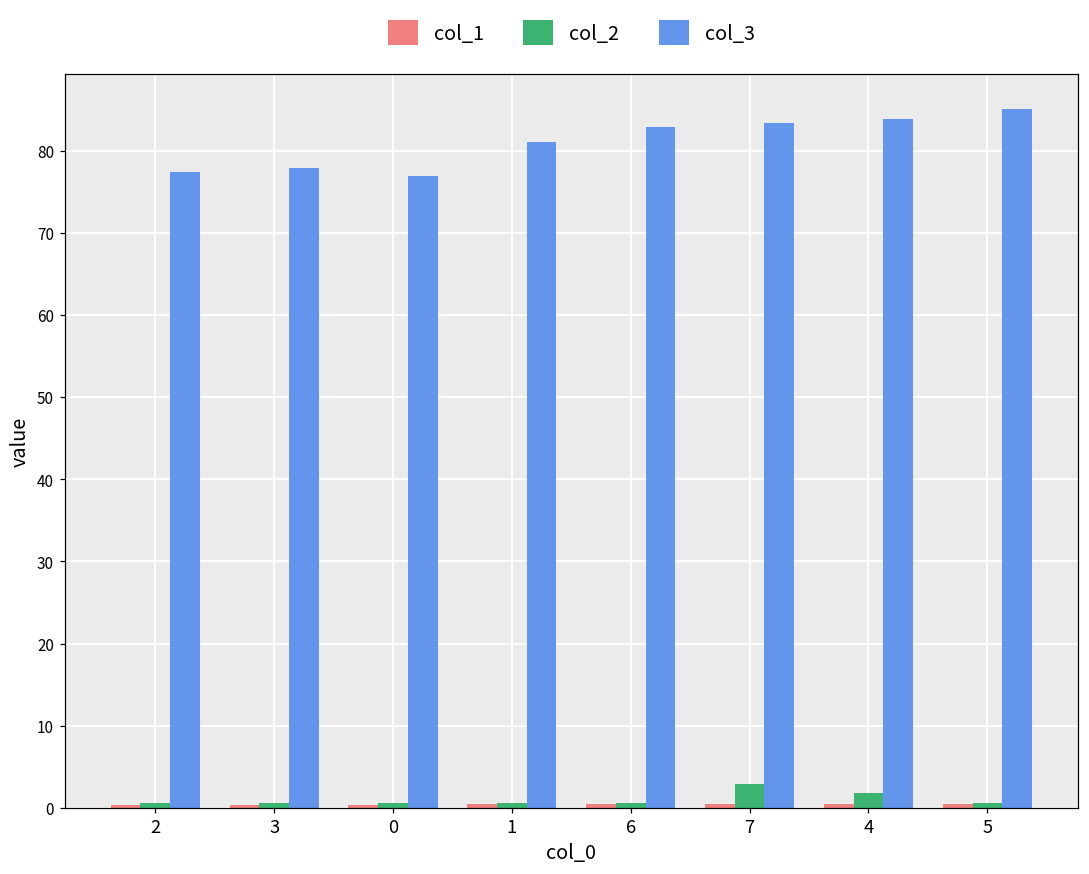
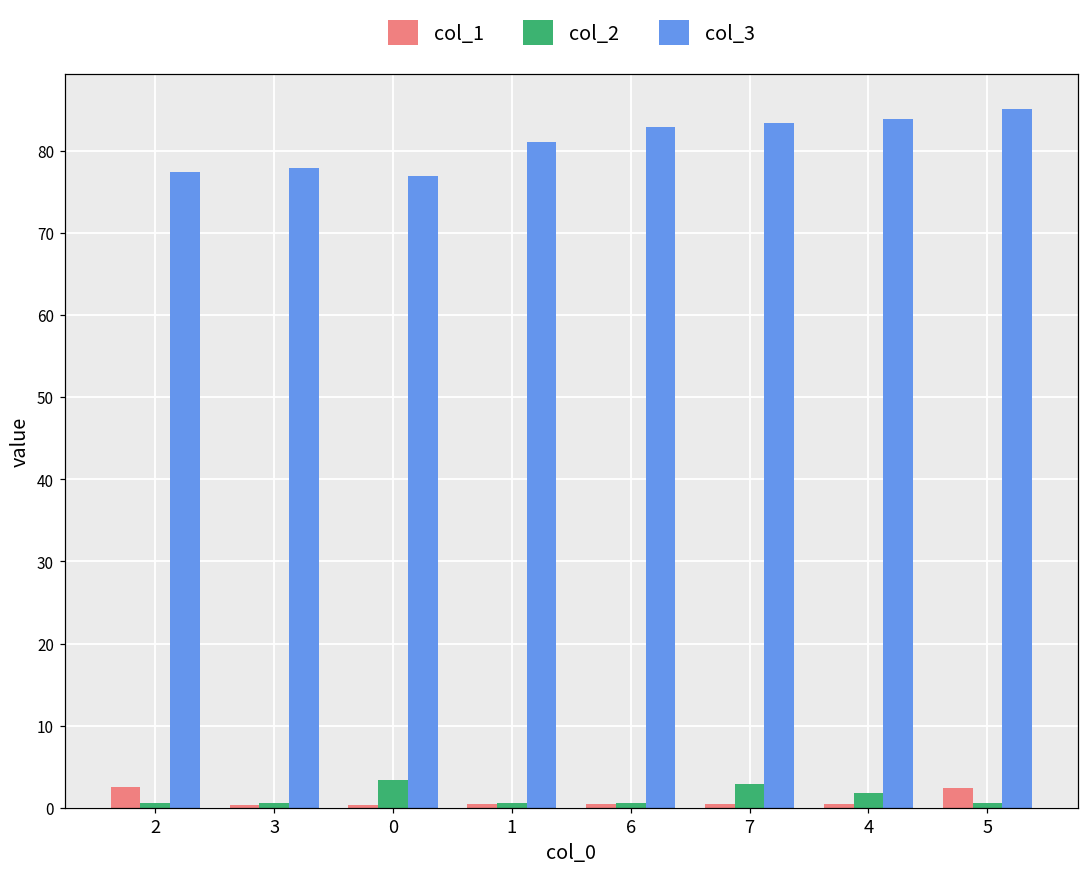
col_1, 2: 0 -> 2
col_2, 0: 1 -> 3
col_1, 5: 0 -> 2
